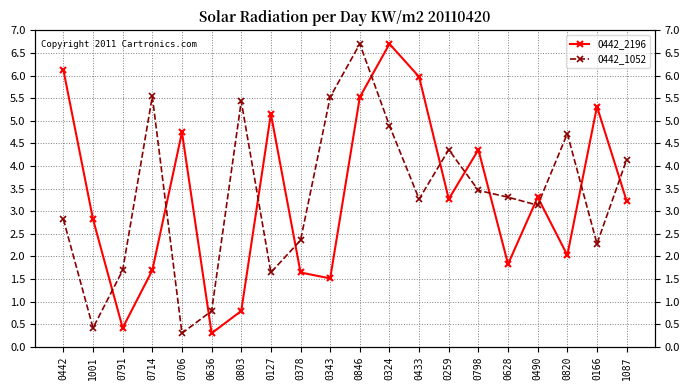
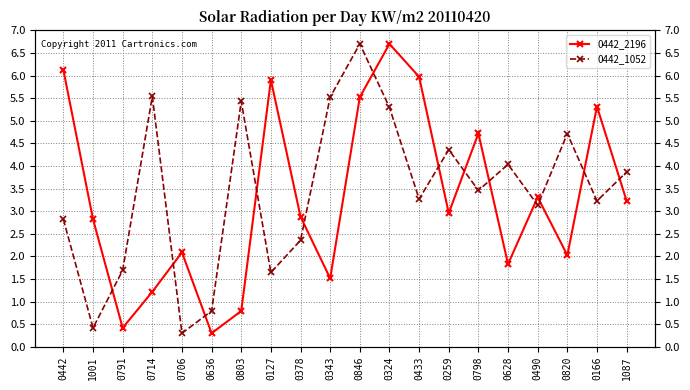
0442_2196, 0714: 1.7 -> 1.2
0442_2196, 0706: 4.7 -> 2.1
0442_2196, 0127: 5.2 -> 5.9
0442_2196, 0378: 1.6 -> 2.9
0442_1052, 0324: 4.9 -> 5.3
0442_2196, 0259: 3.3 -> 3.0
0442_2196, 0798: 4.4 -> 4.7
0442_1052, 0628: 3.3 -> 4.0
0442_1052, 0166: 2.3 -> 3.2
0442_1052, 1087: 4.1 -> 3.9
